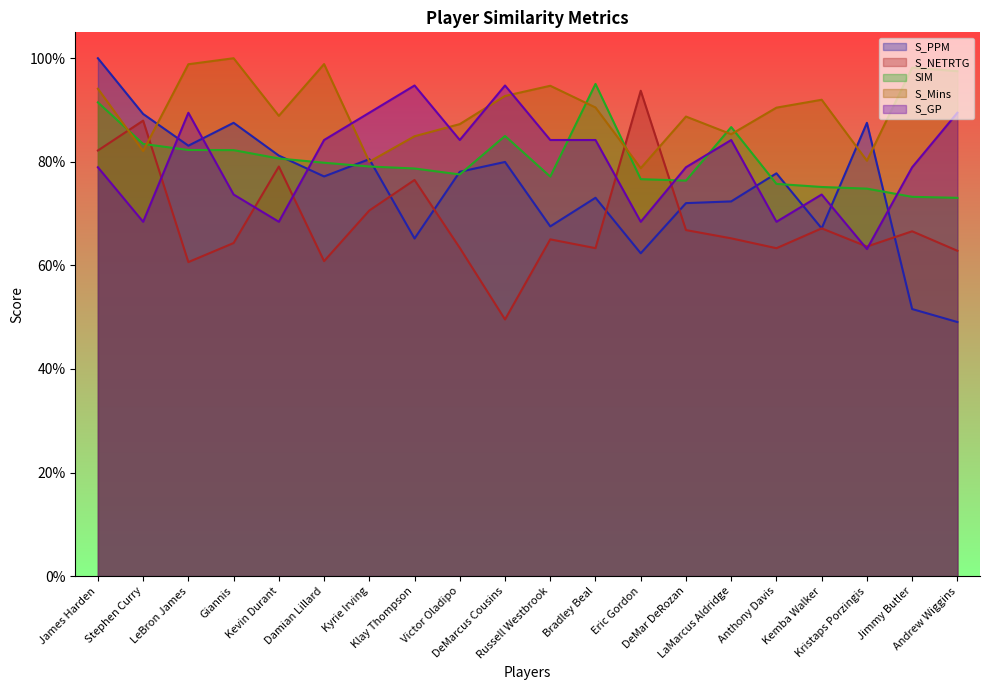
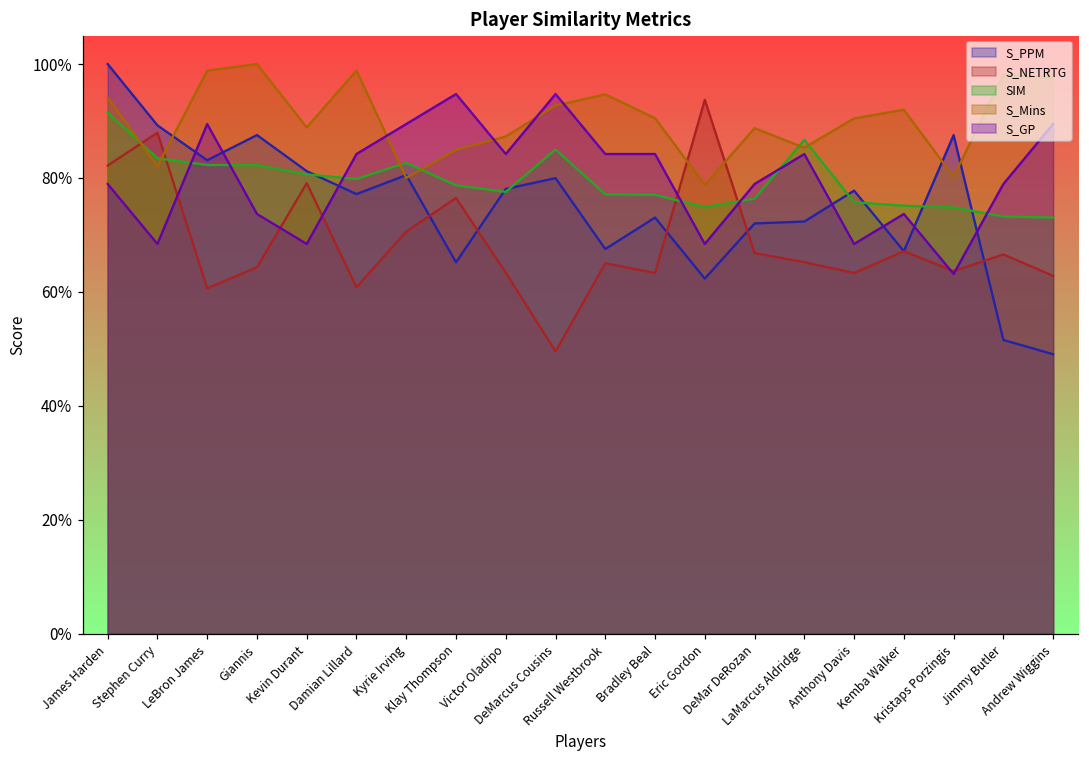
SIM, Kyrie Irving: 79% -> 83%
SIM, Bradley Beal: 95% -> 77%
SIM, Eric Gordon: 77% -> 75%
